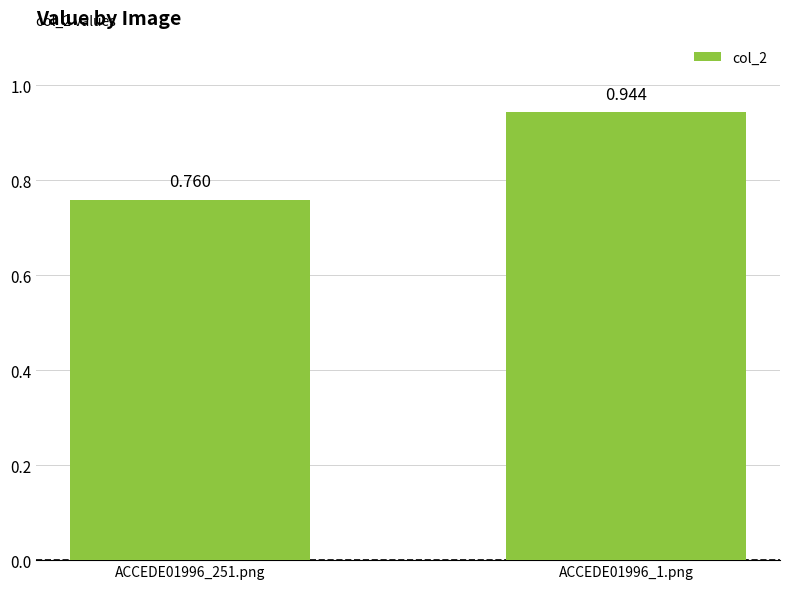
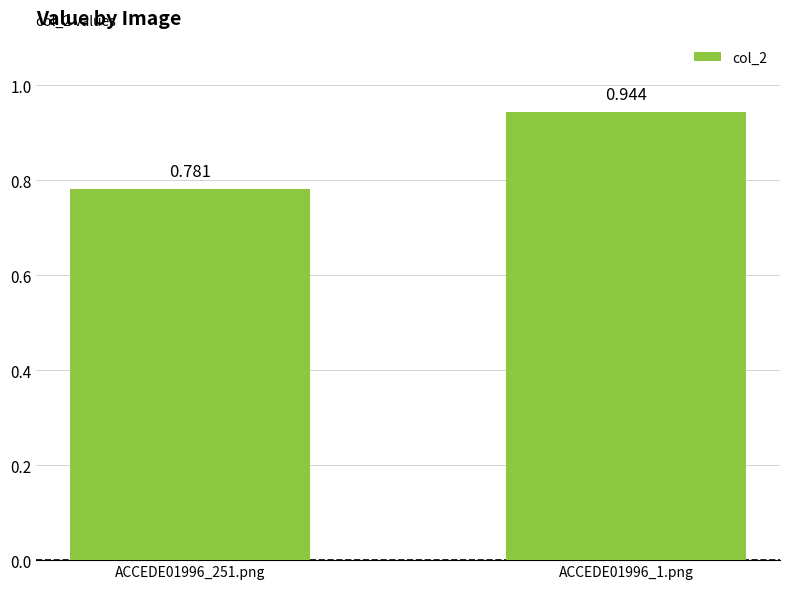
ACCEDE01996_251.png: 0.760 -> 0.781
